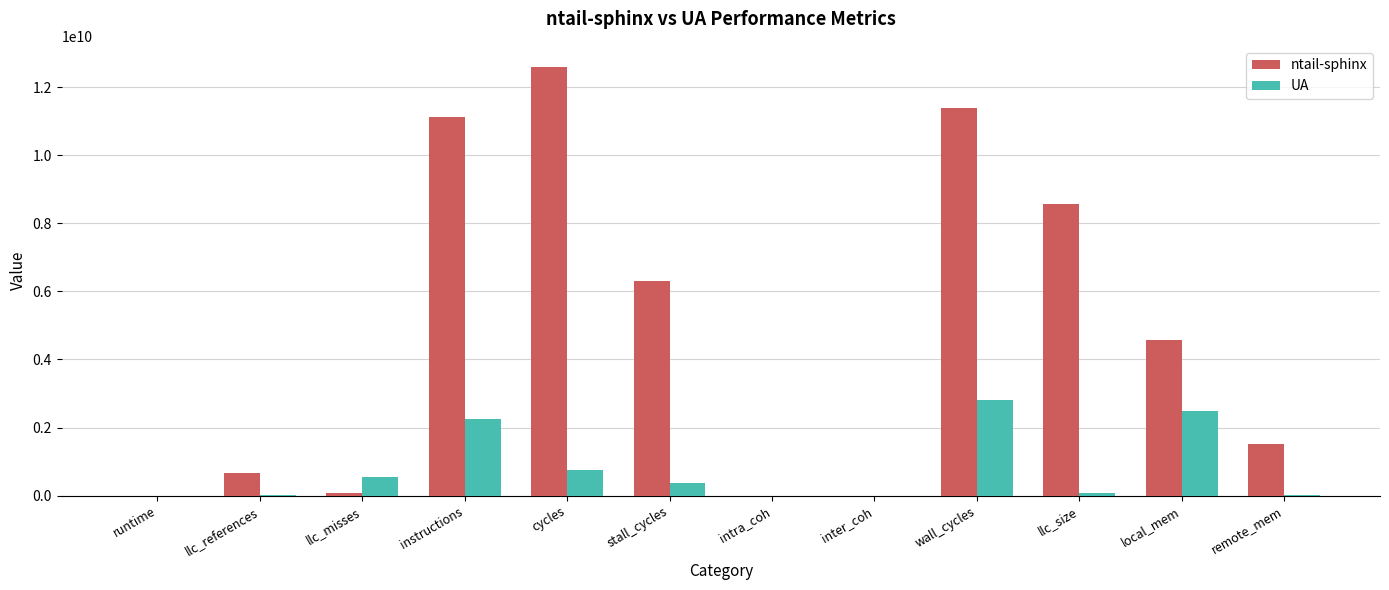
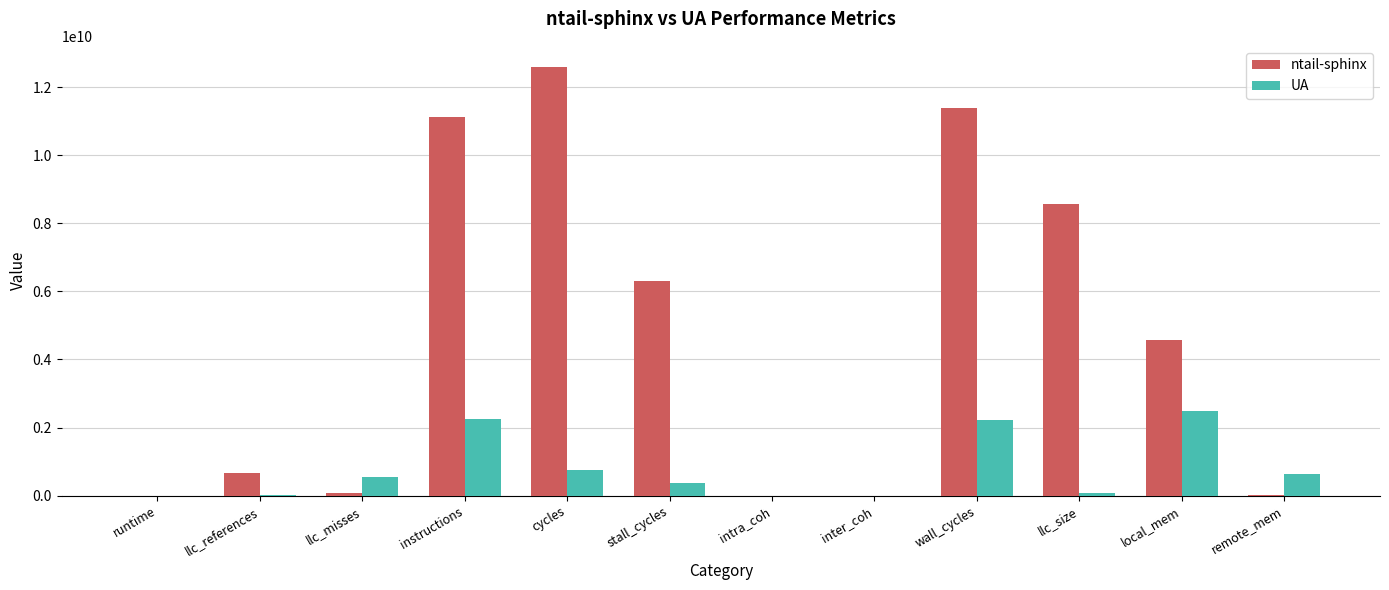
UA, wall_cycles: 2800000000 -> 2200000000
ntail-sphinx, remote_mem: 1500000000 -> 0
UA, remote_mem: 0 -> 600000000
